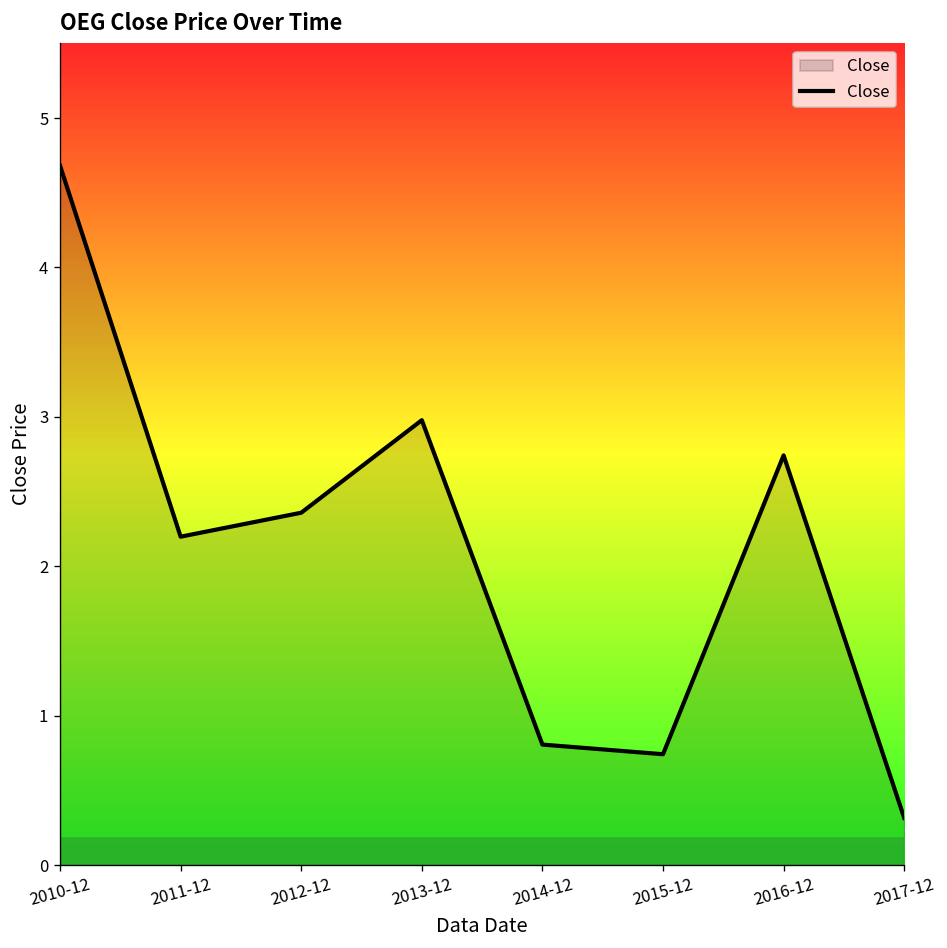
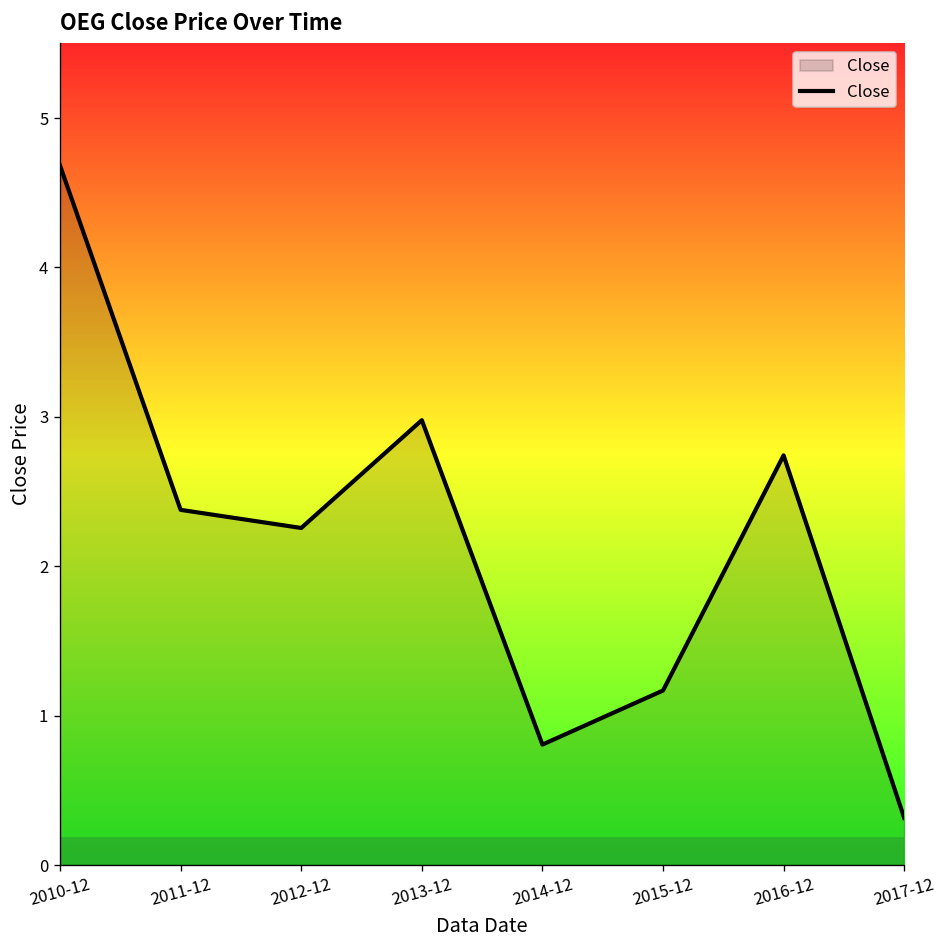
2011-12: 2.20 -> 2.38
2012-12: 2.36 -> 2.26
2015-12: 0.74 -> 1.17
